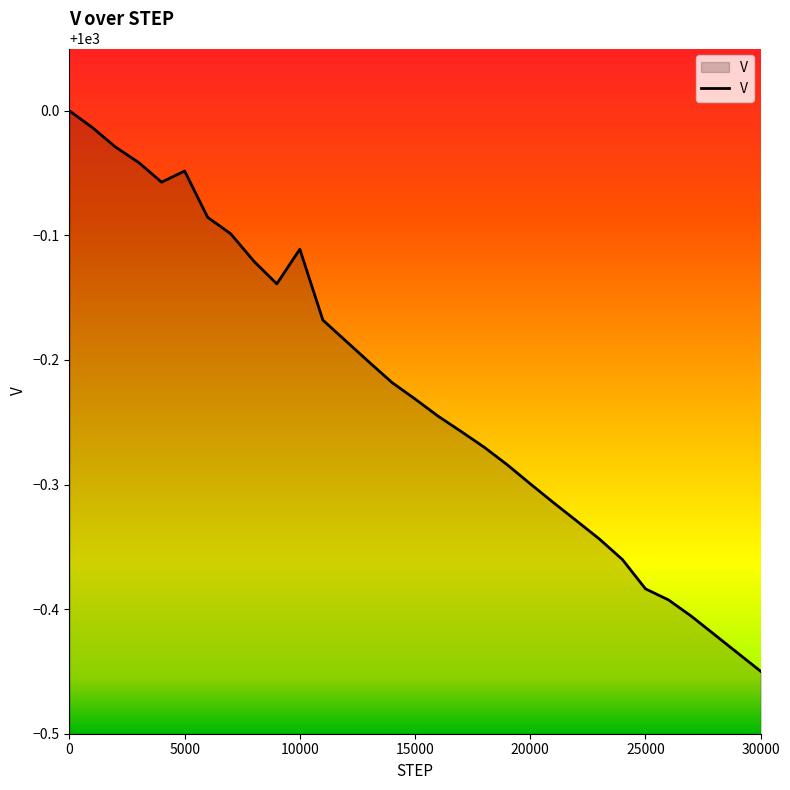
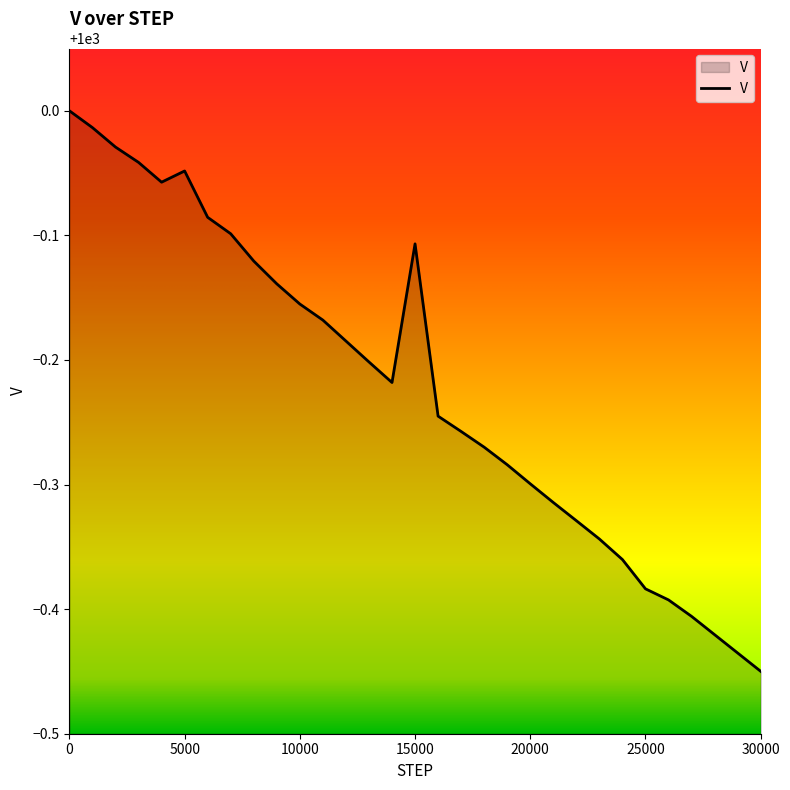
10000: 999.889 -> 999.845
15000: 999.769 -> 999.893
